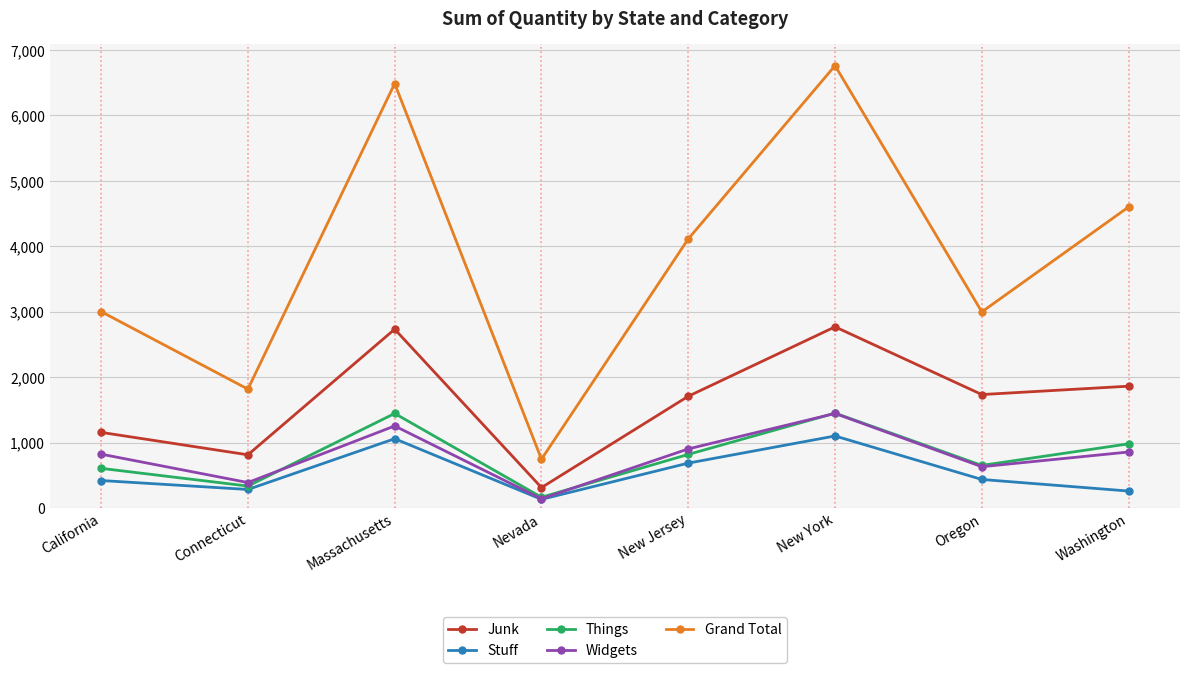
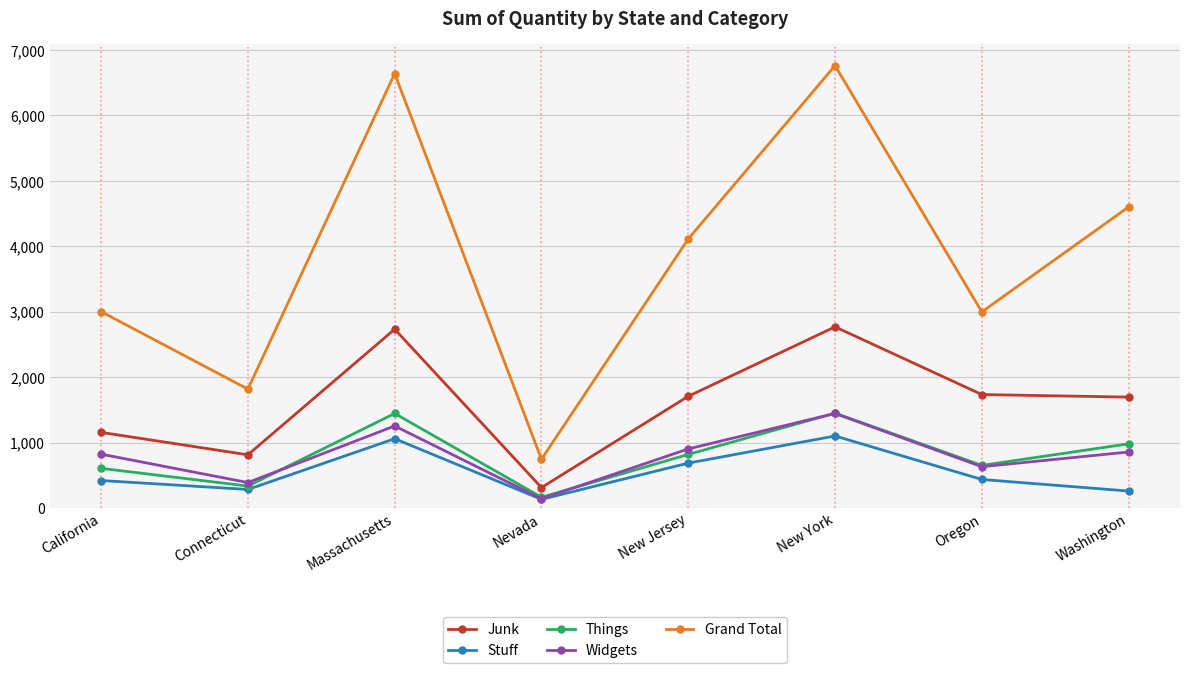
Grand Total, Massachusetts: 6,500 -> 6,600
Junk, Washington: 1,900 -> 1,700
